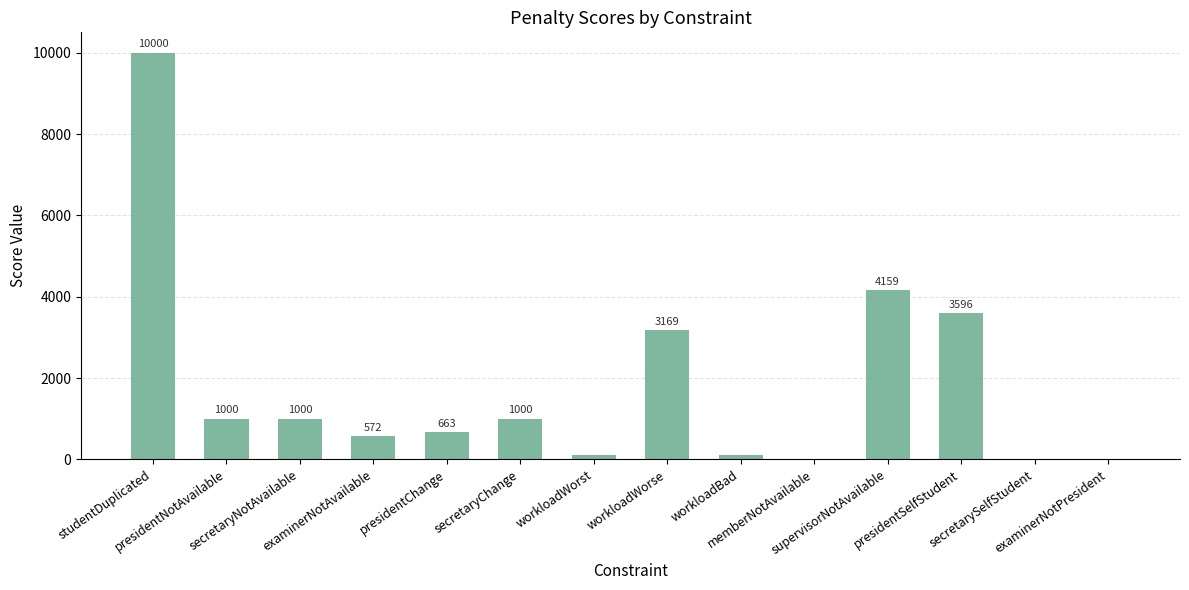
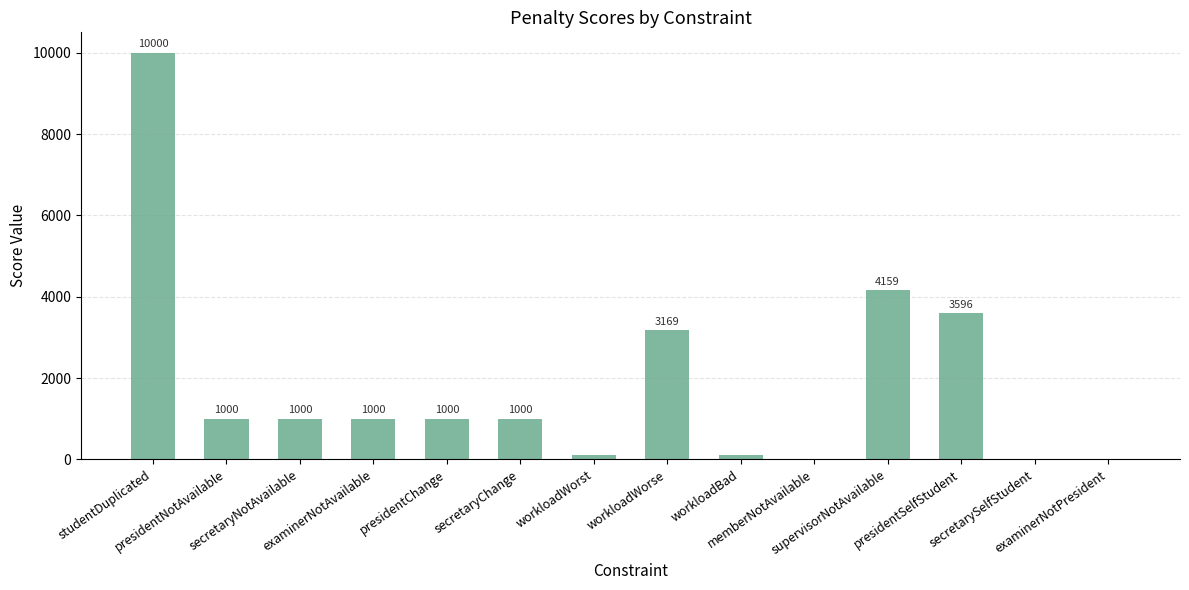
examinerNotAvailable: 572 -> 1000
presidentChange: 663 -> 1000
